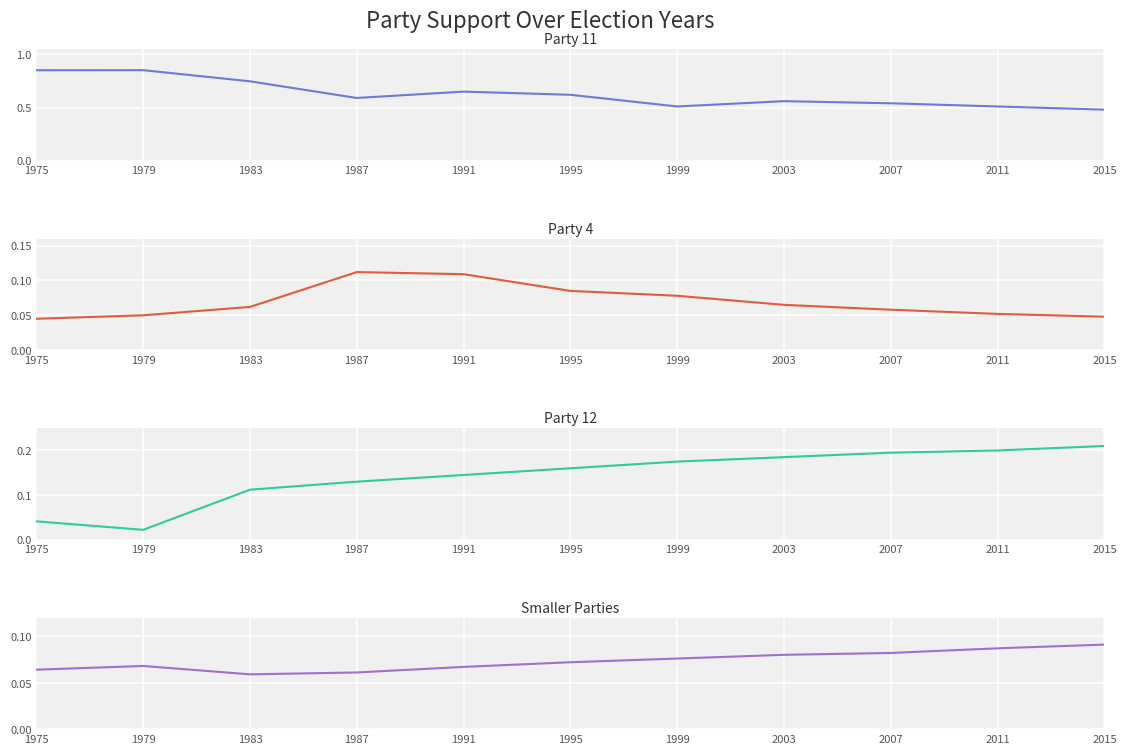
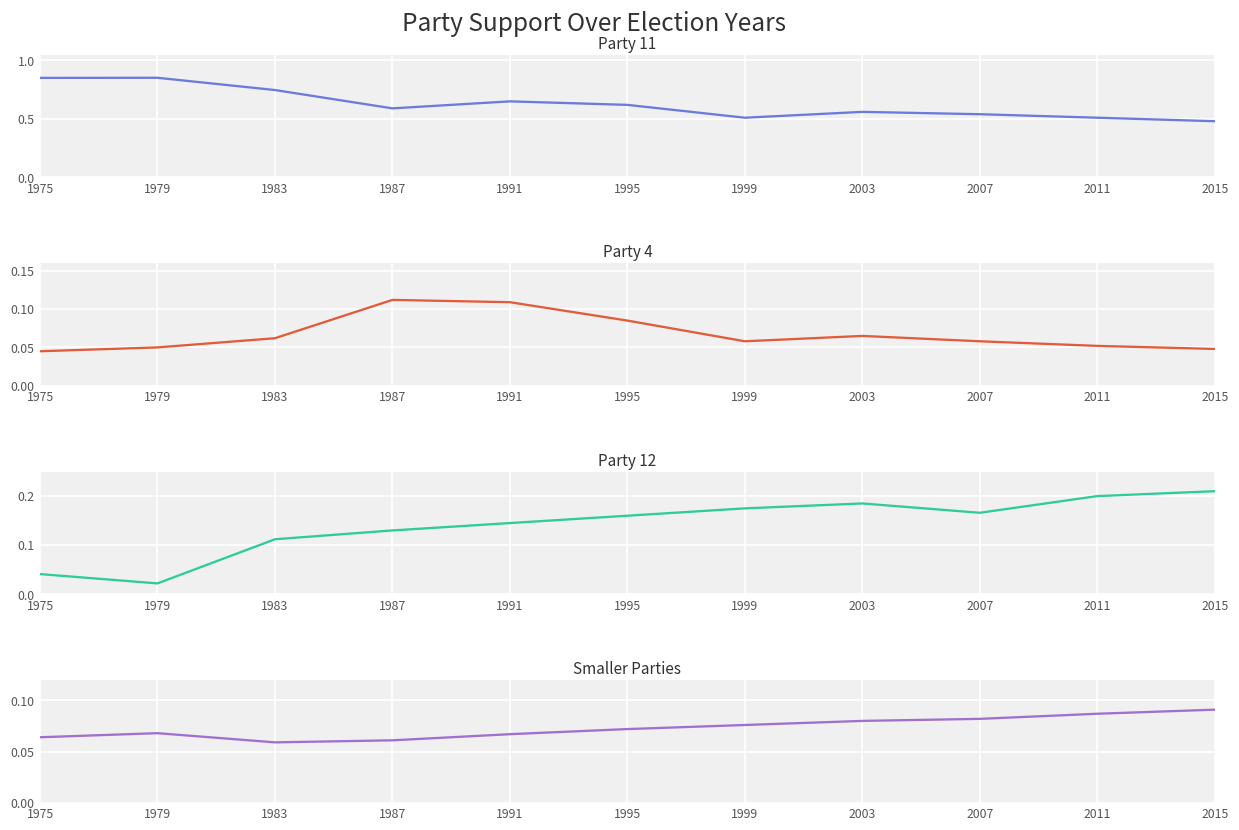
Party 4, 1999: 0.08 -> 0.06
Party 12, 2007: 0.20 -> 0.17
